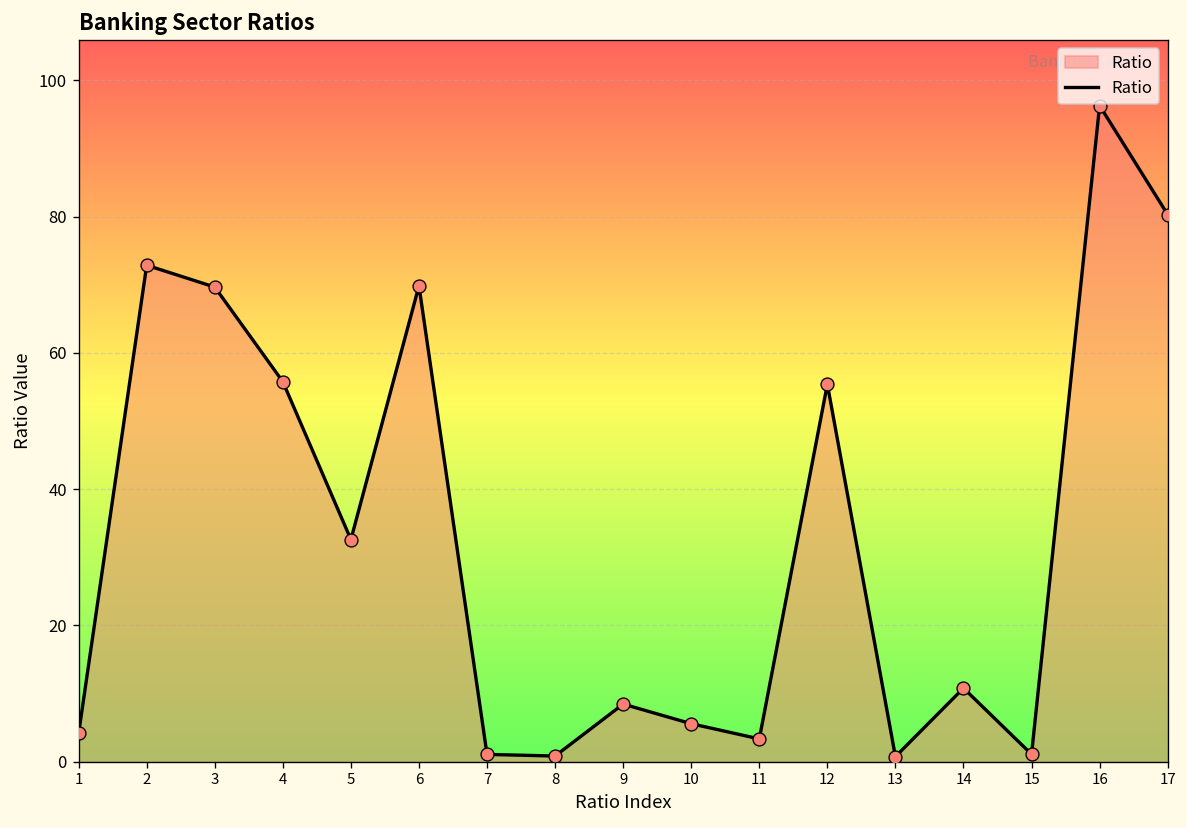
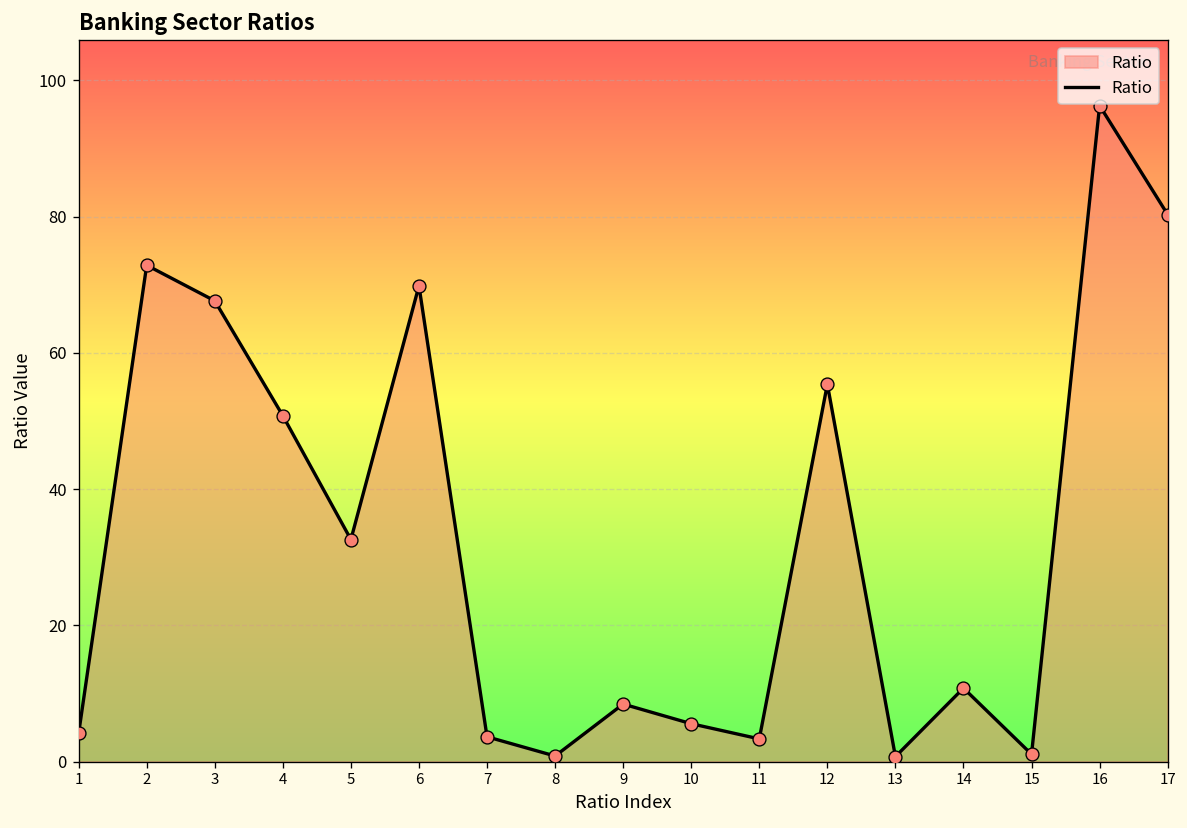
3: 70 -> 68
4: 56 -> 51
7: 1 -> 4
